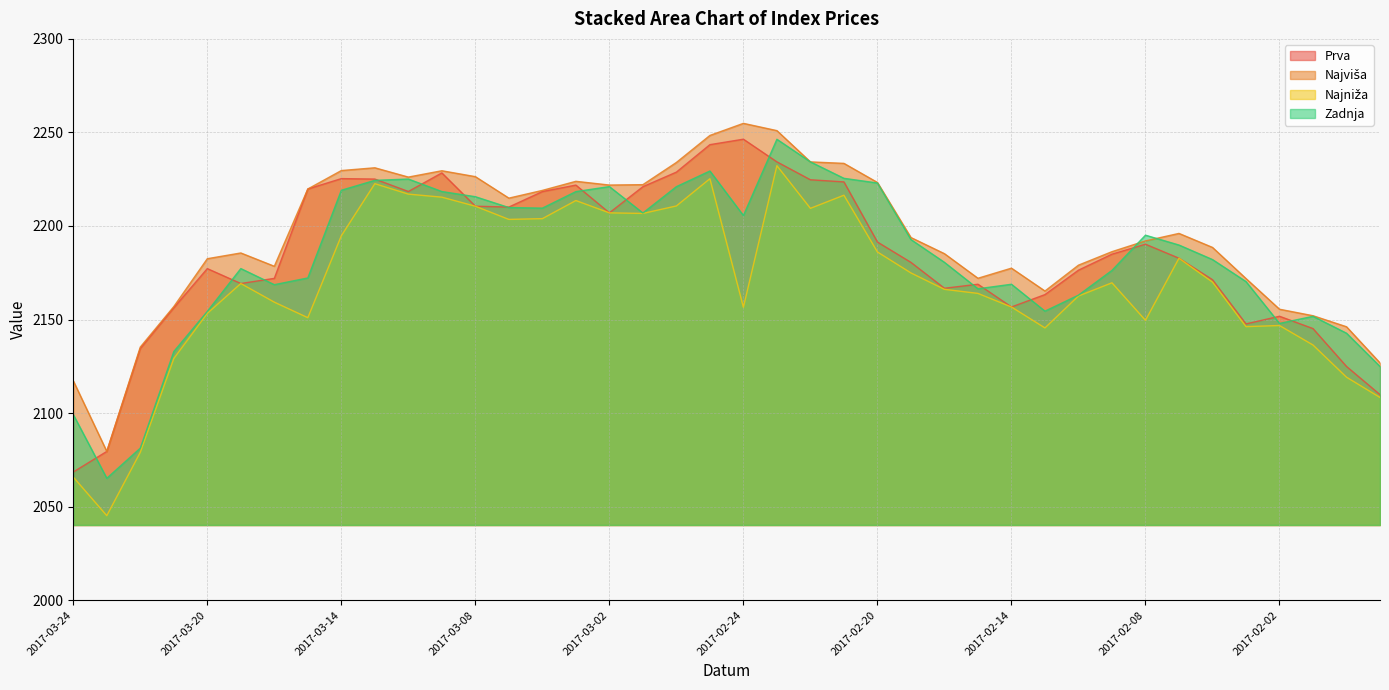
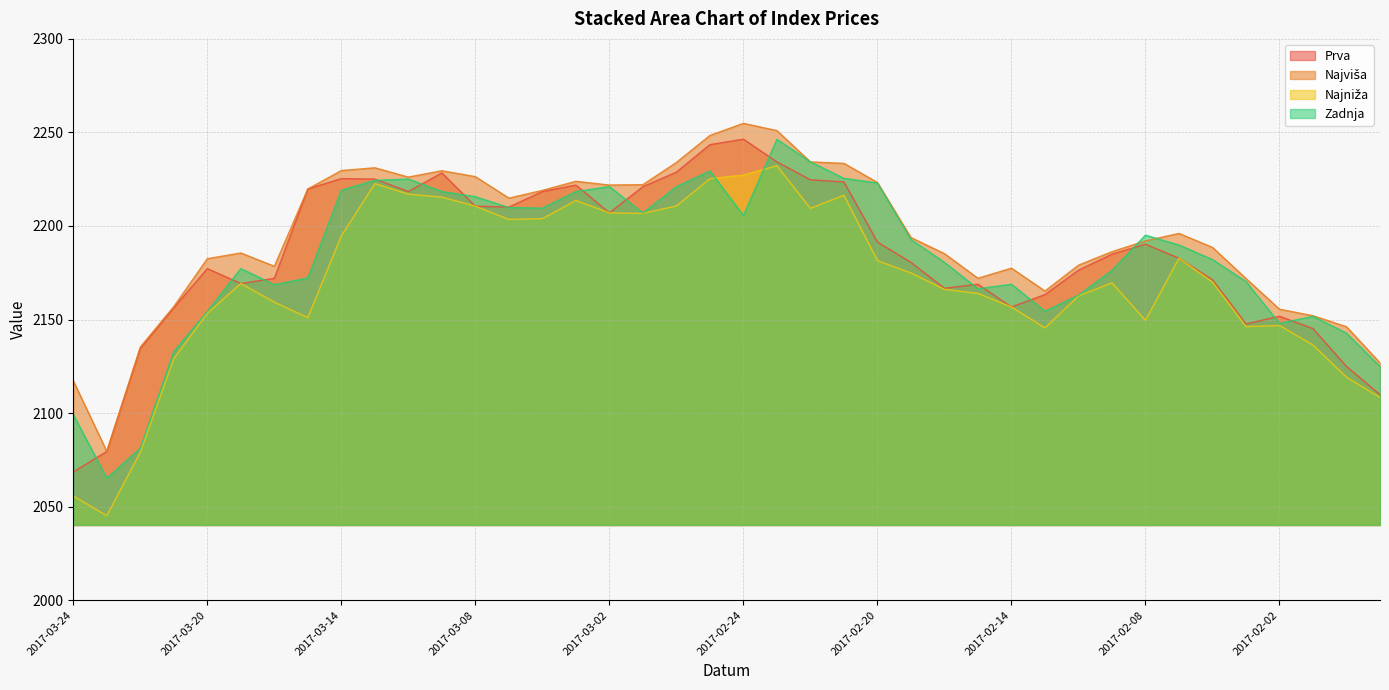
Najniža, 2017-03-24: 2066 -> 2056
Najniža, 2017-02-24: 2157 -> 2227
Najniža, 2017-02-20: 2186 -> 2181
